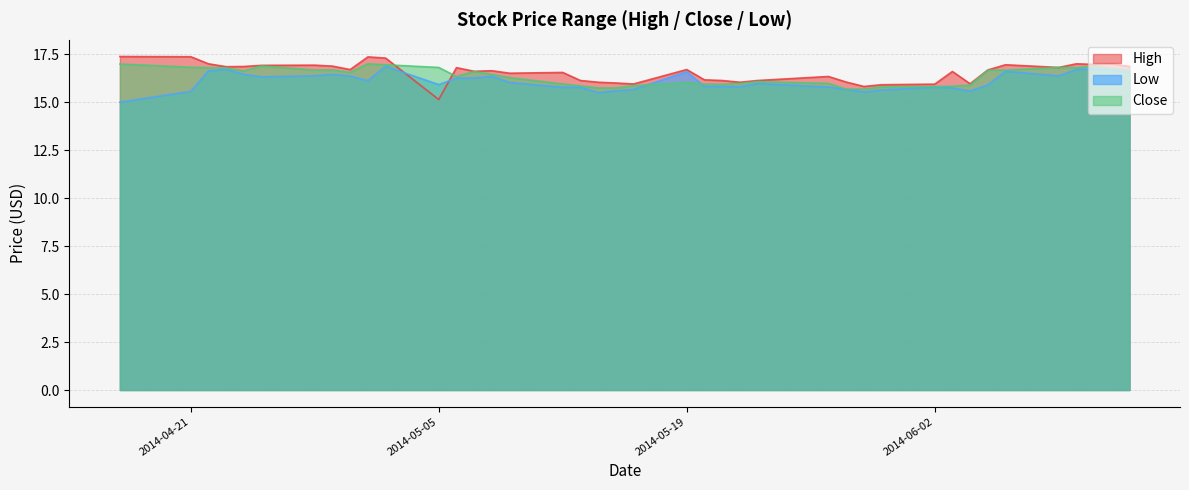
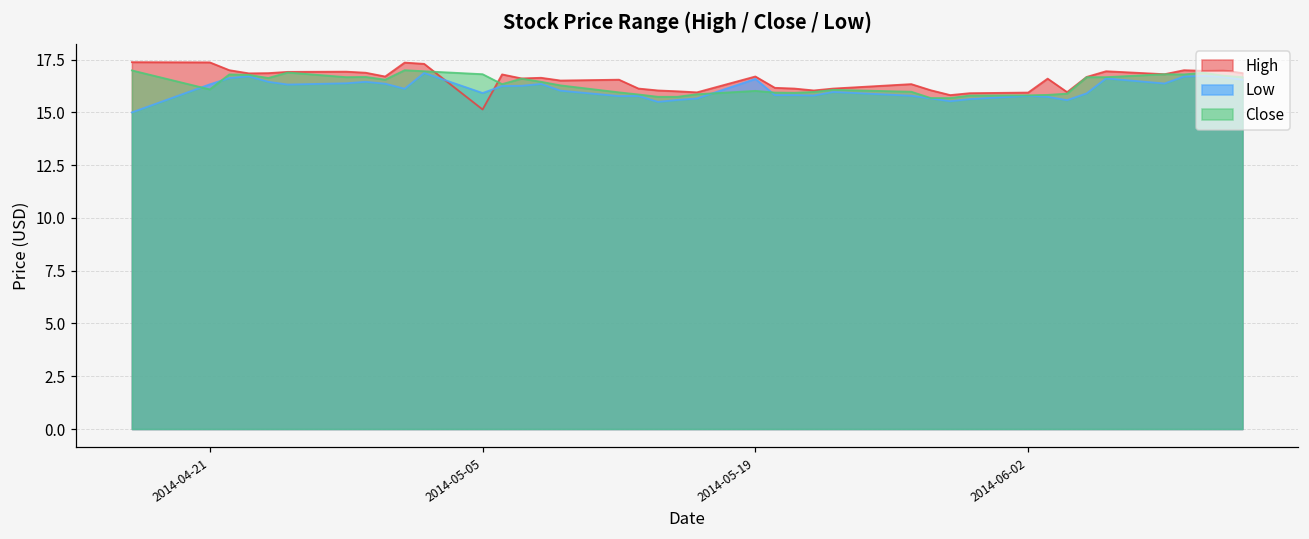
Low, 2014-04-21: 15.6 -> 16.3
Close, 2014-04-21: 16.8 -> 16.1
